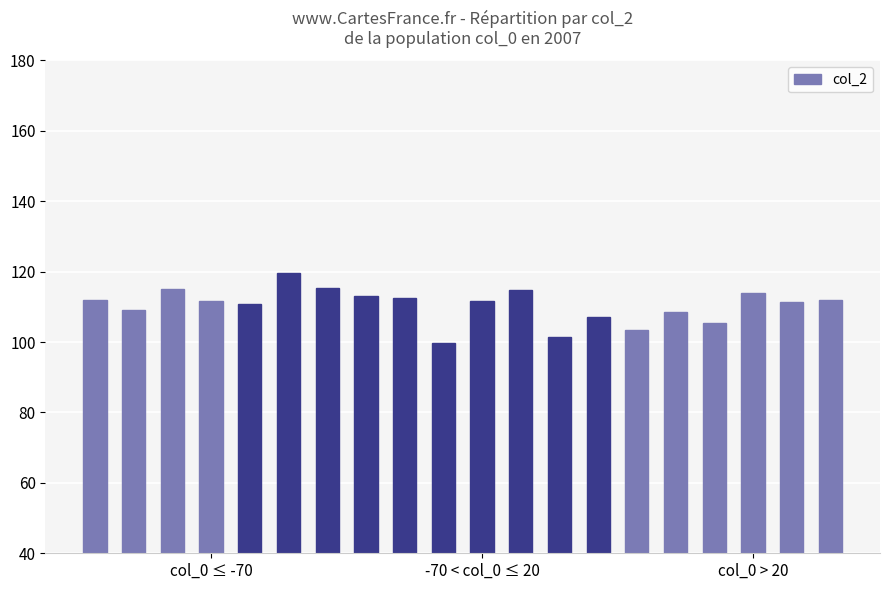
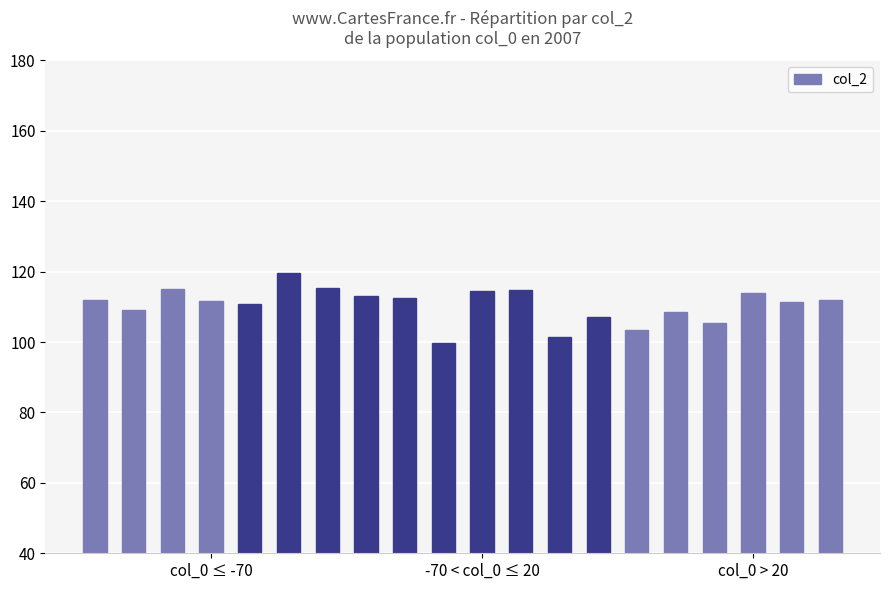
-70 < col_0 ≤ 20: 112 -> 115
